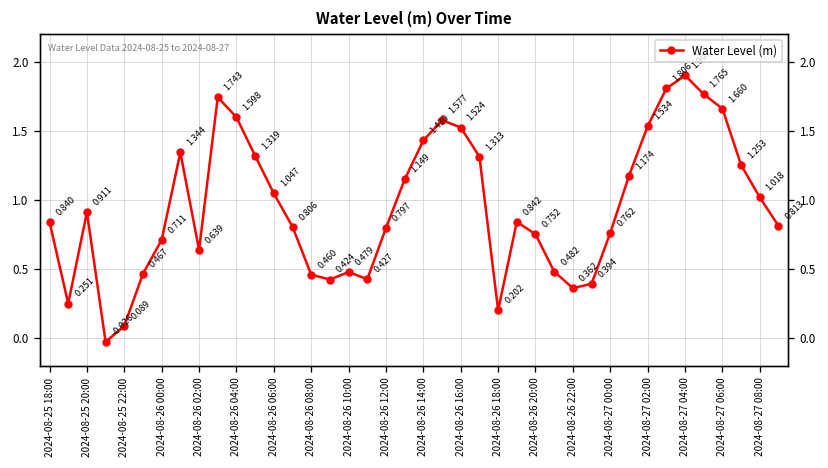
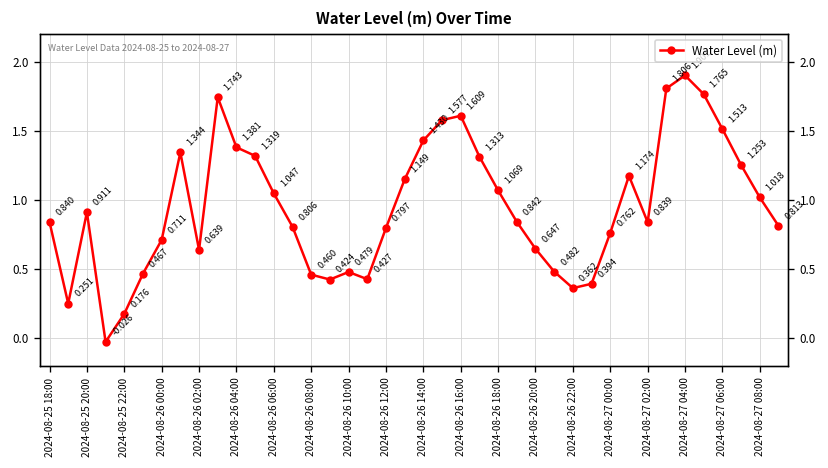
2024-08-25 22:00: 0.089 -> 0.176
2024-08-26 04:00: 1.598 -> 1.381
2024-08-26 16:00: 1.524 -> 1.609
2024-08-26 18:00: 0.202 -> 1.069
2024-08-26 20:00: 0.752 -> 0.647
2024-08-27 02:00: 1.534 -> 0.839
2024-08-27 06:00: 1.660 -> 1.513
